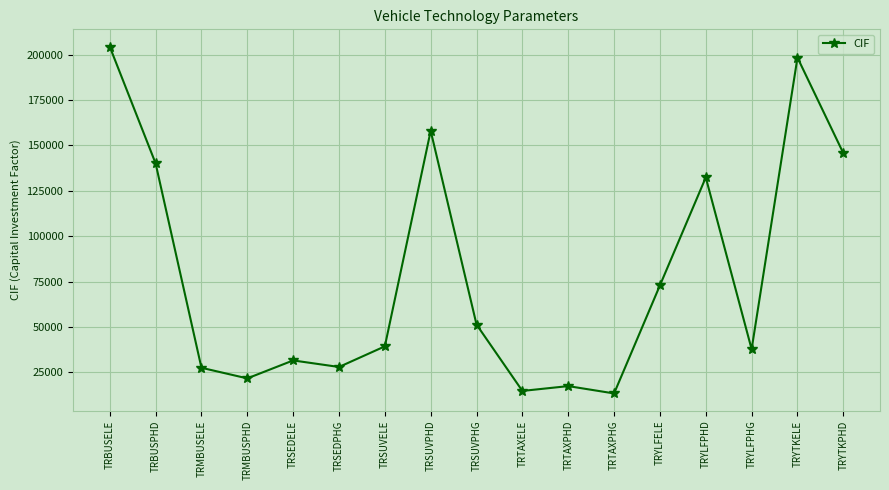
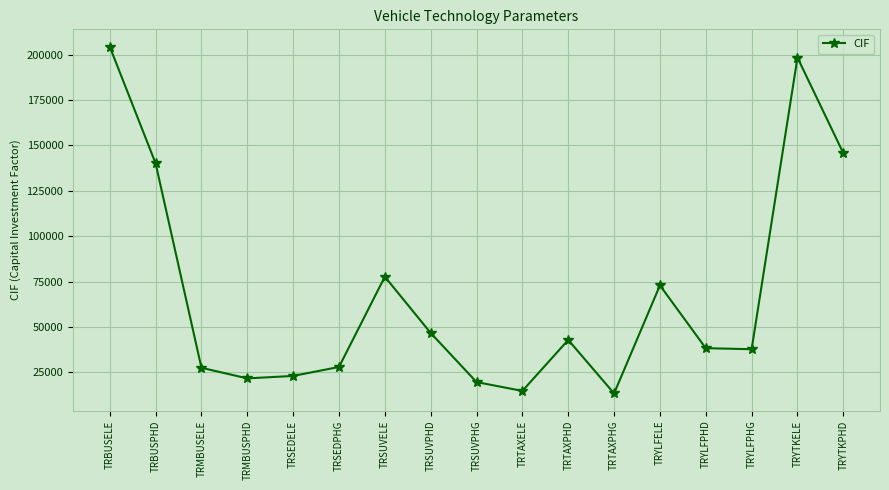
TRSEDELE: 32000 -> 23000
TRSUVELE: 39000 -> 78000
TRSUVPHD: 158000 -> 47000
TRSUVPHG: 51000 -> 20000
TRTAXPHD: 17000 -> 43000
TRYLFPHD: 132000 -> 38000
